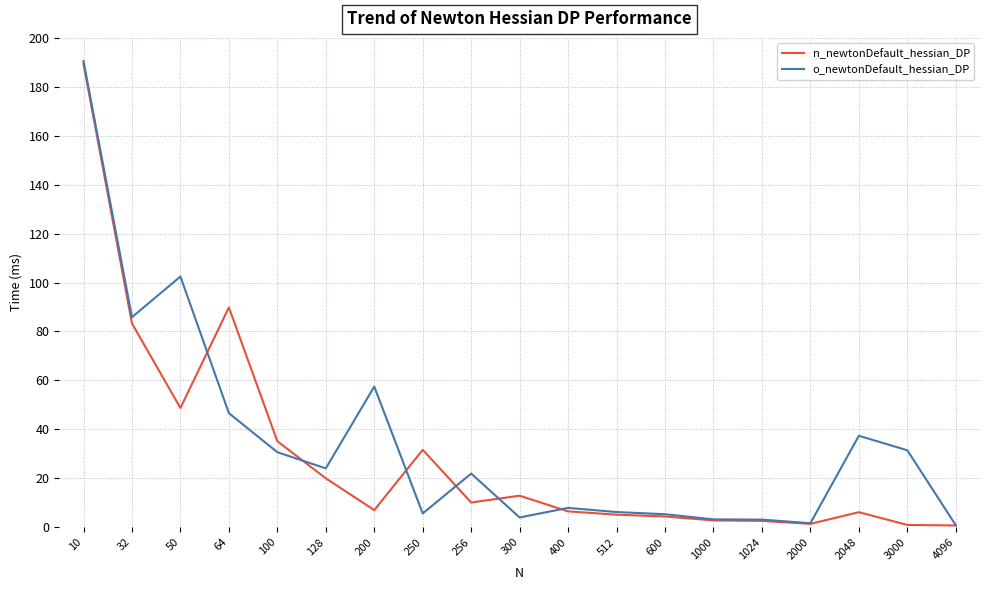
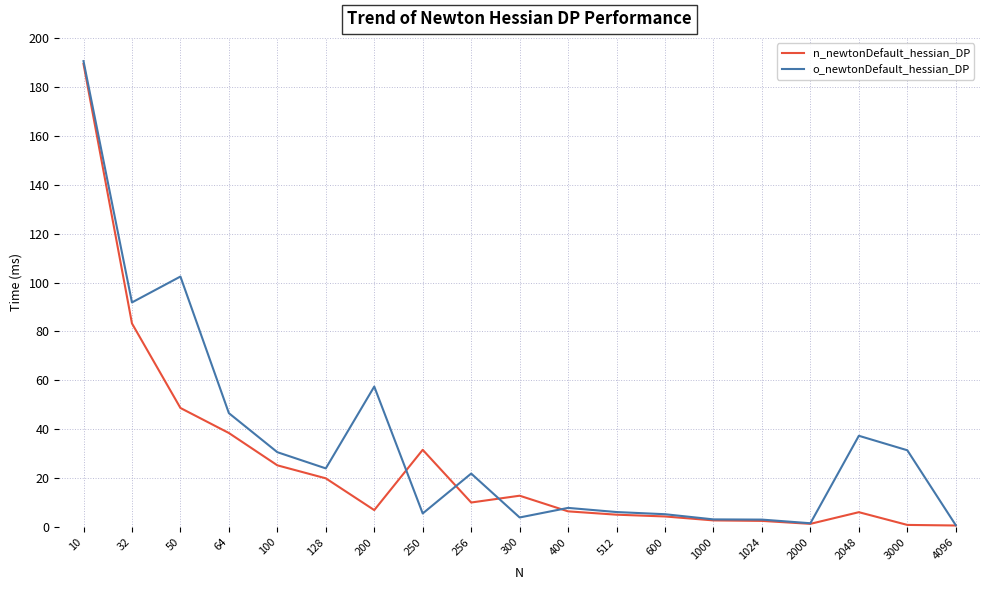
o_newtonDefault_hessian_DP, 32: 86 -> 92
n_newtonDefault_hessian_DP, 64: 90 -> 38
n_newtonDefault_hessian_DP, 100: 35 -> 25
